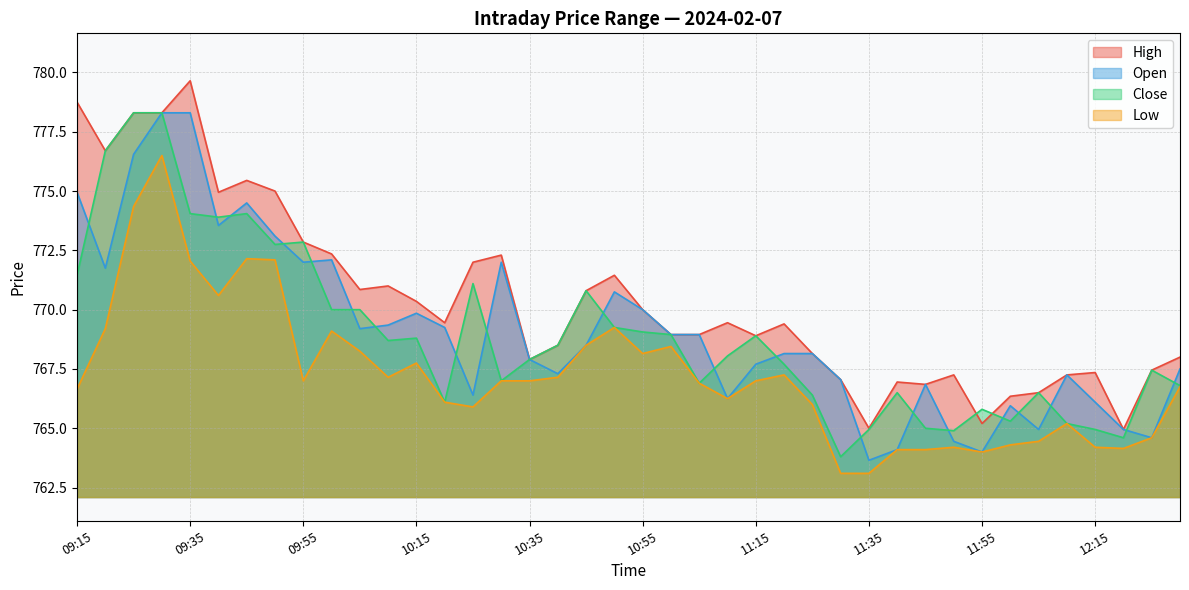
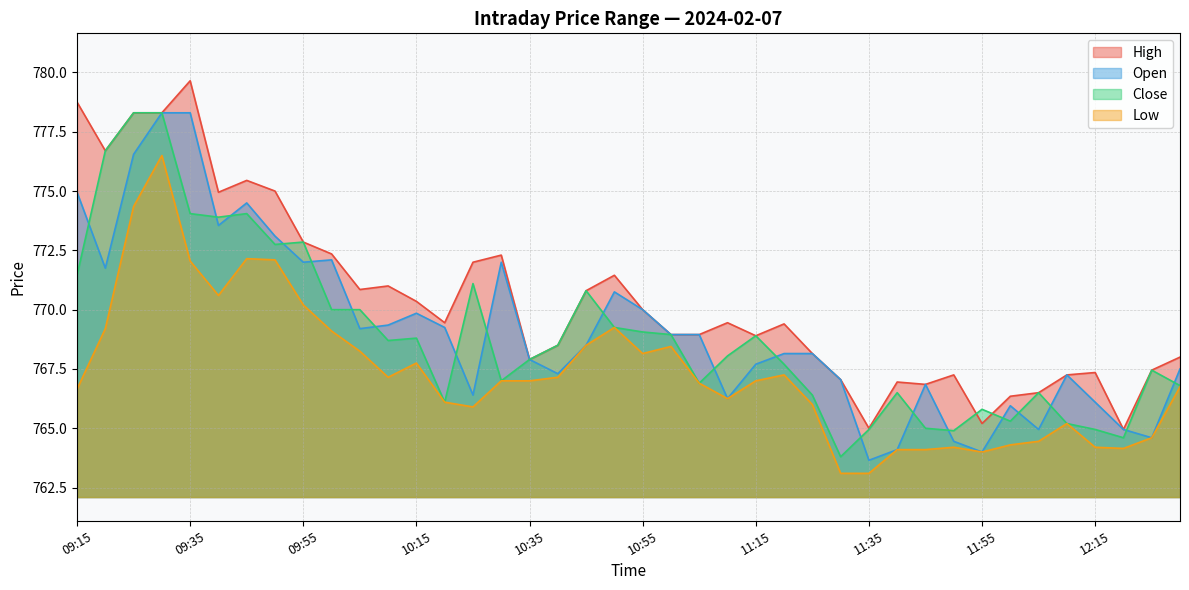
Low, 09:55: 767.0 -> 770.2
